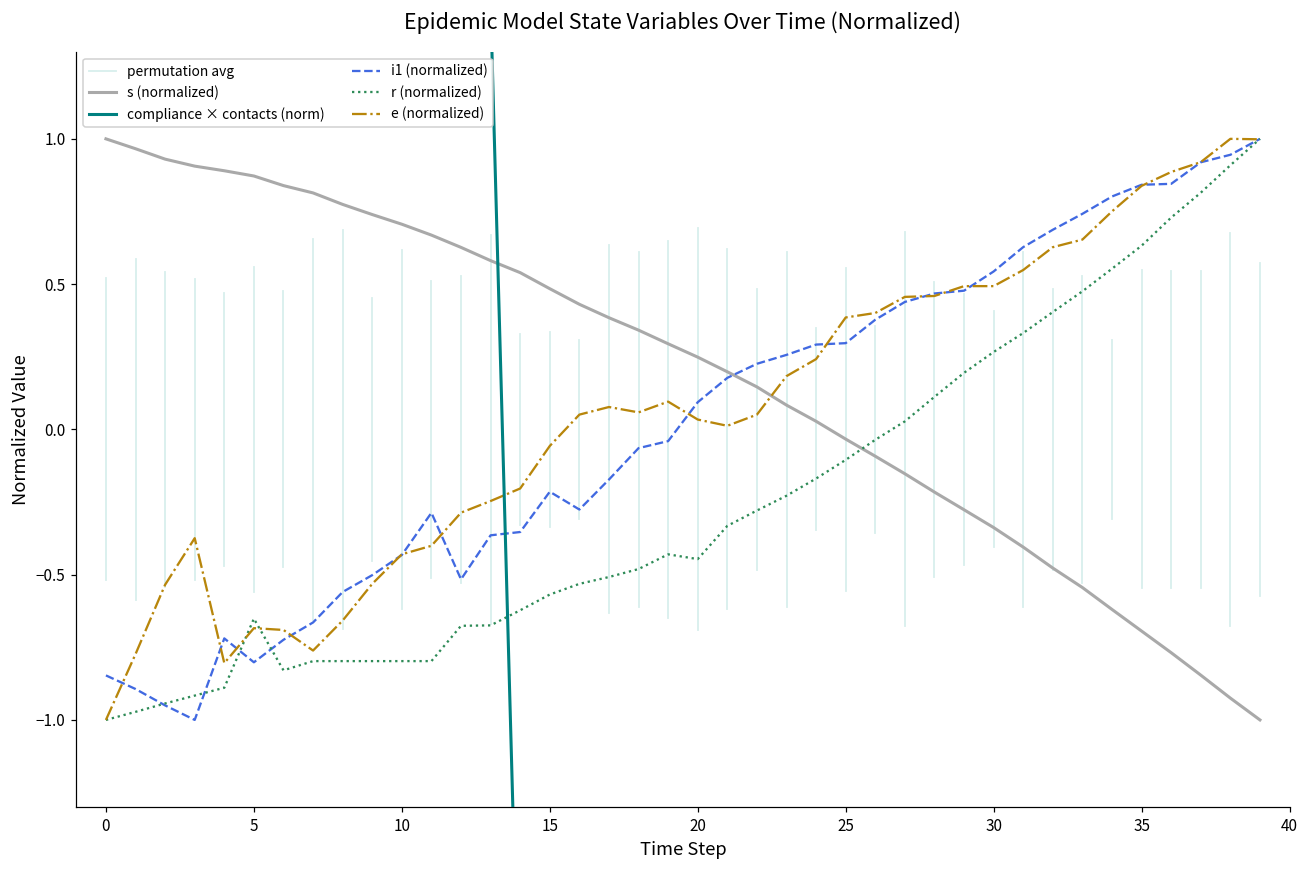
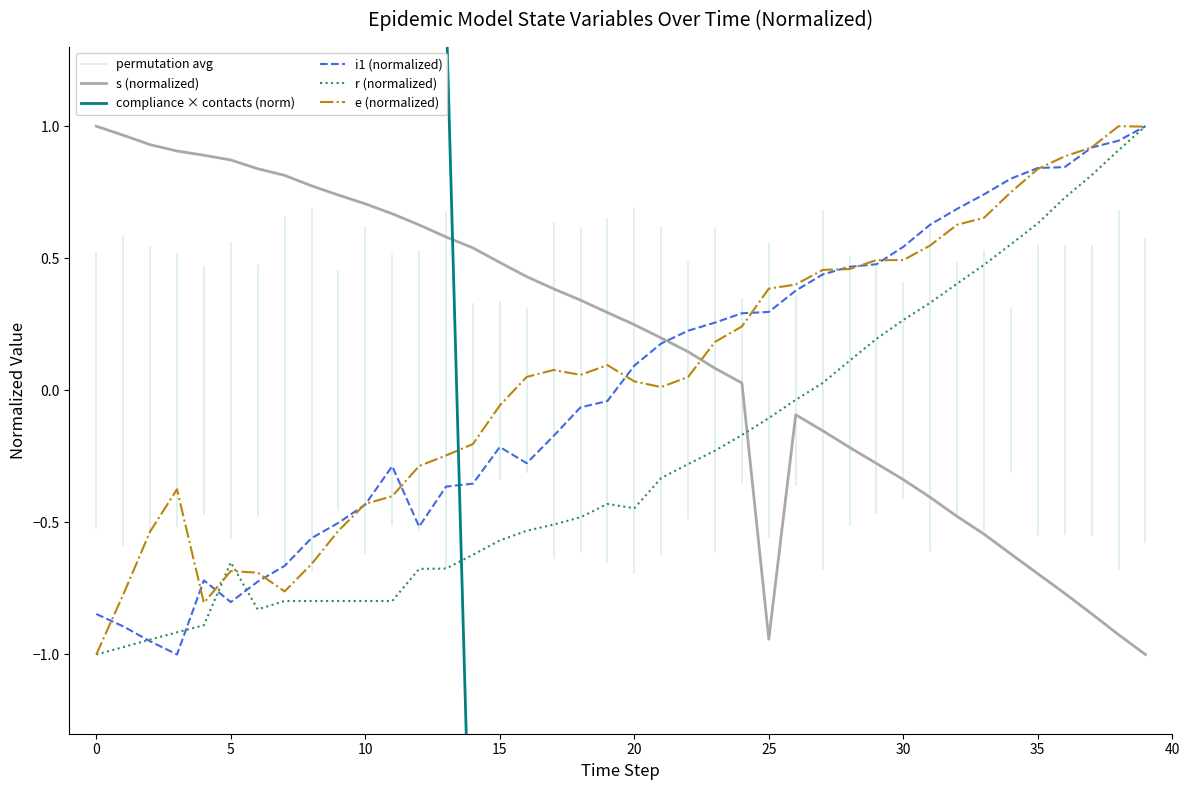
s (normalized), 25: -0.03 -> -0.94
